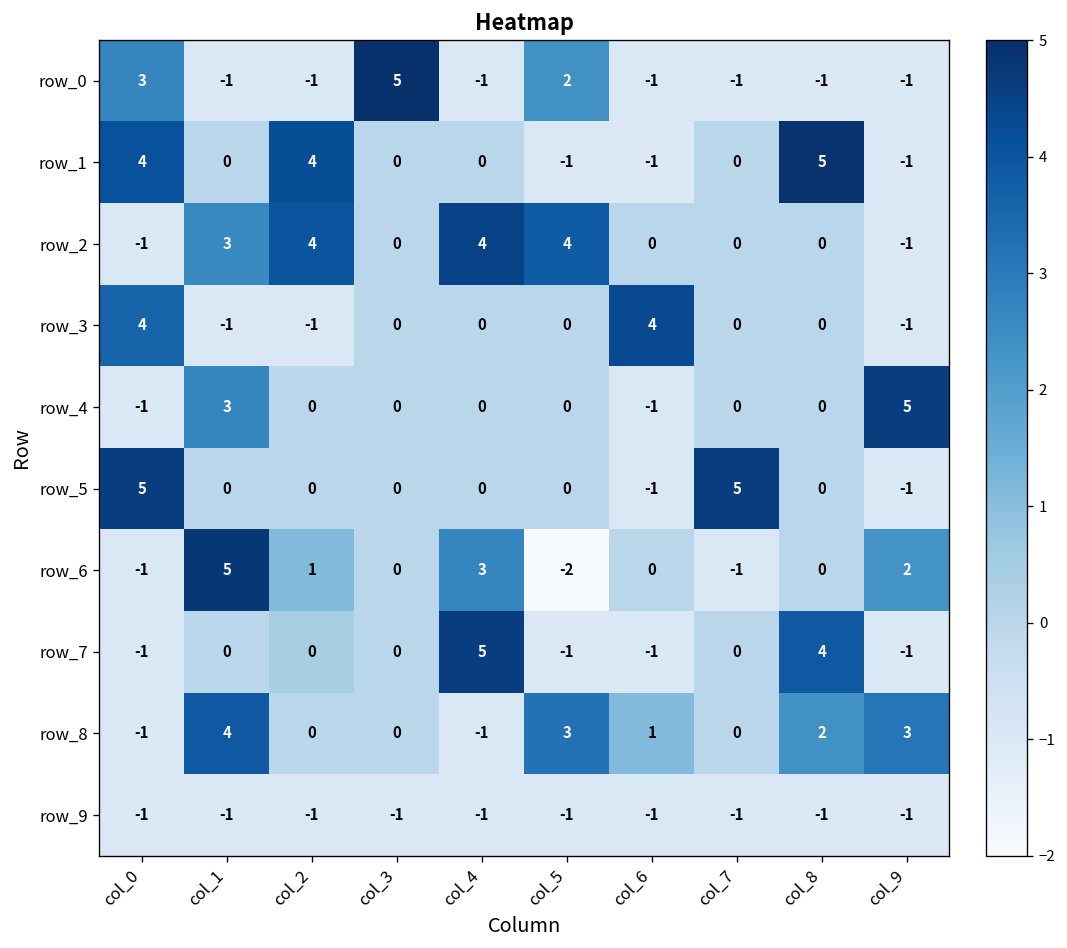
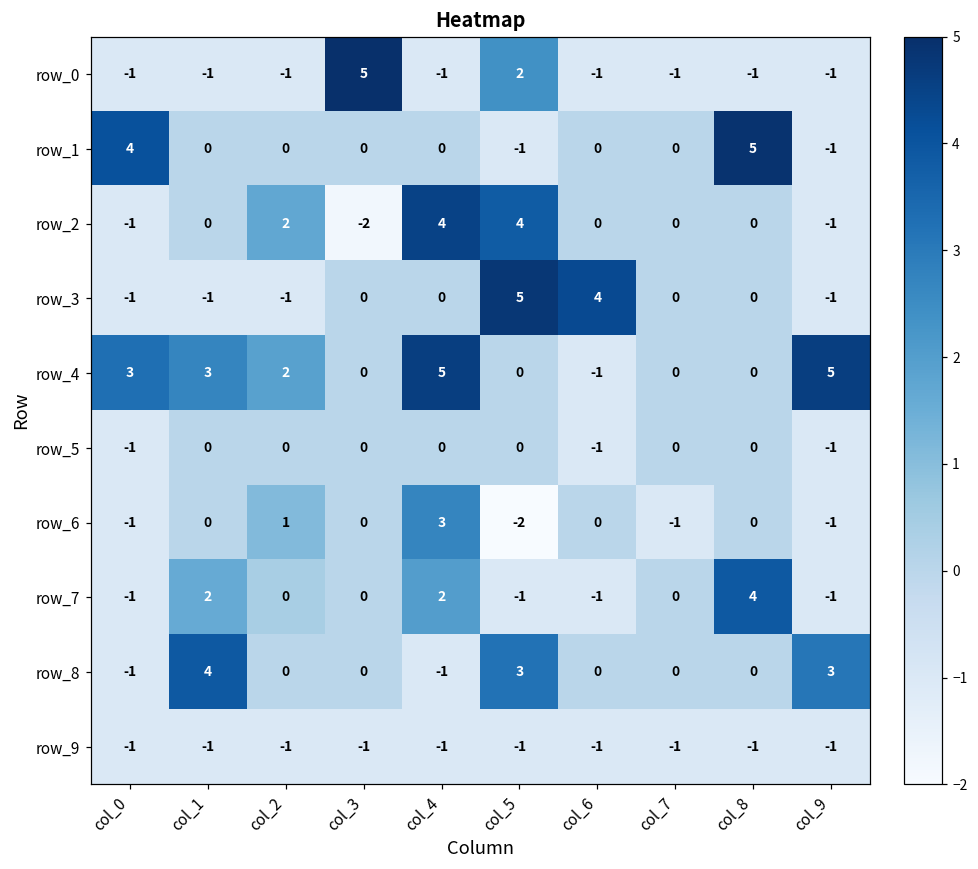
row_0, col_0: 3 -> -1
row_1, col_2: 4 -> 0
row_1, col_6: -1 -> 0
row_2, col_1: 3 -> 0
row_2, col_2: 4 -> 2
row_2, col_3: 0 -> -2
row_3, col_0: 4 -> -1
row_3, col_5: 0 -> 5
row_4, col_0: -1 -> 3
row_4, col_2: 0 -> 2
row_4, col_4: 0 -> 5
row_5, col_0: 5 -> -1
row_5, col_7: 5 -> 0
row_6, col_1: 5 -> 0
row_6, col_9: 2 -> -1
row_7, col_1: 0 -> 2
row_7, col_4: 5 -> 2
row_8, col_6: 1 -> 0
row_8, col_8: 2 -> 0
